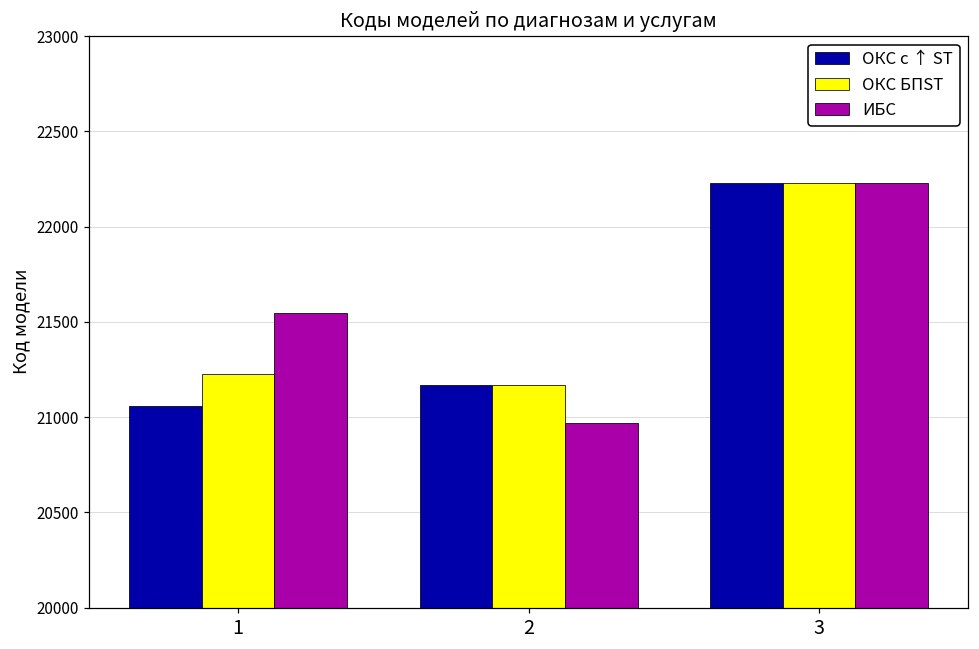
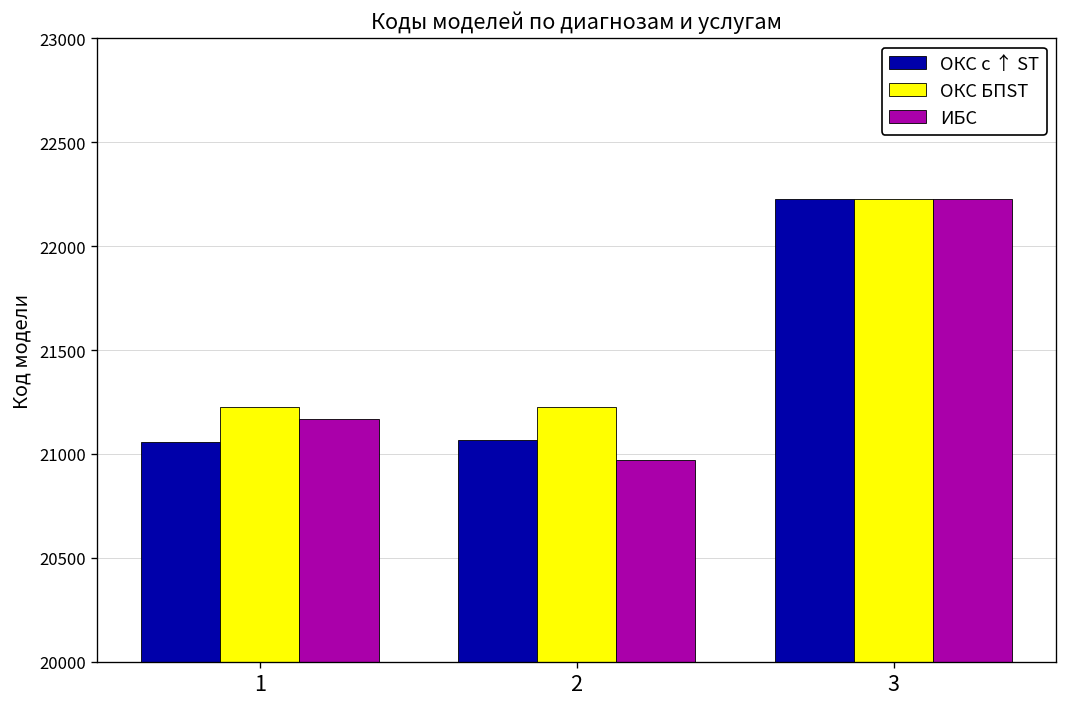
ИБС, 1: 21550 -> 21170
ОКС с ↑ ST, 2: 21170 -> 21070
ОКС БПST, 2: 21170 -> 21230
